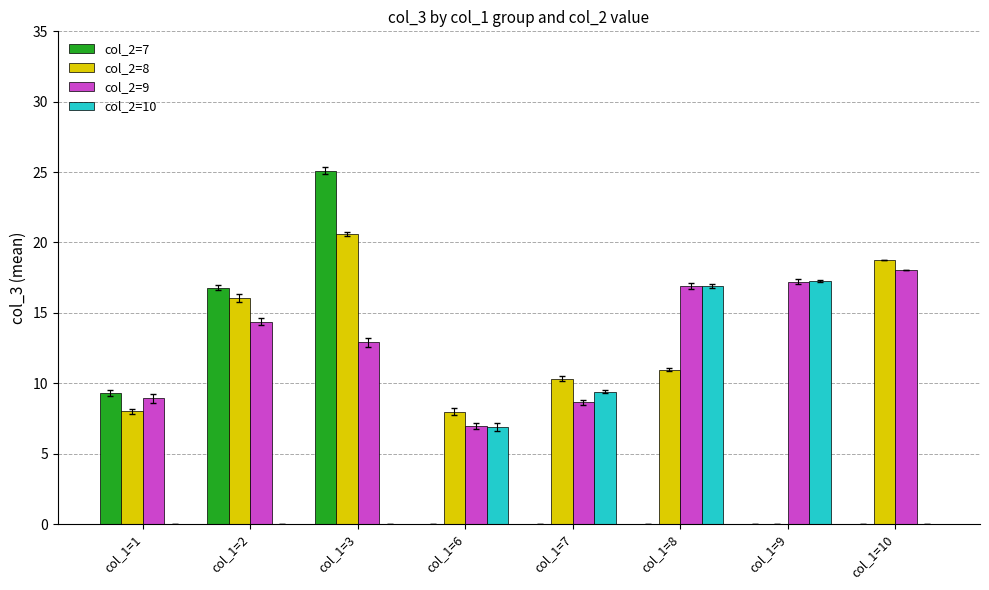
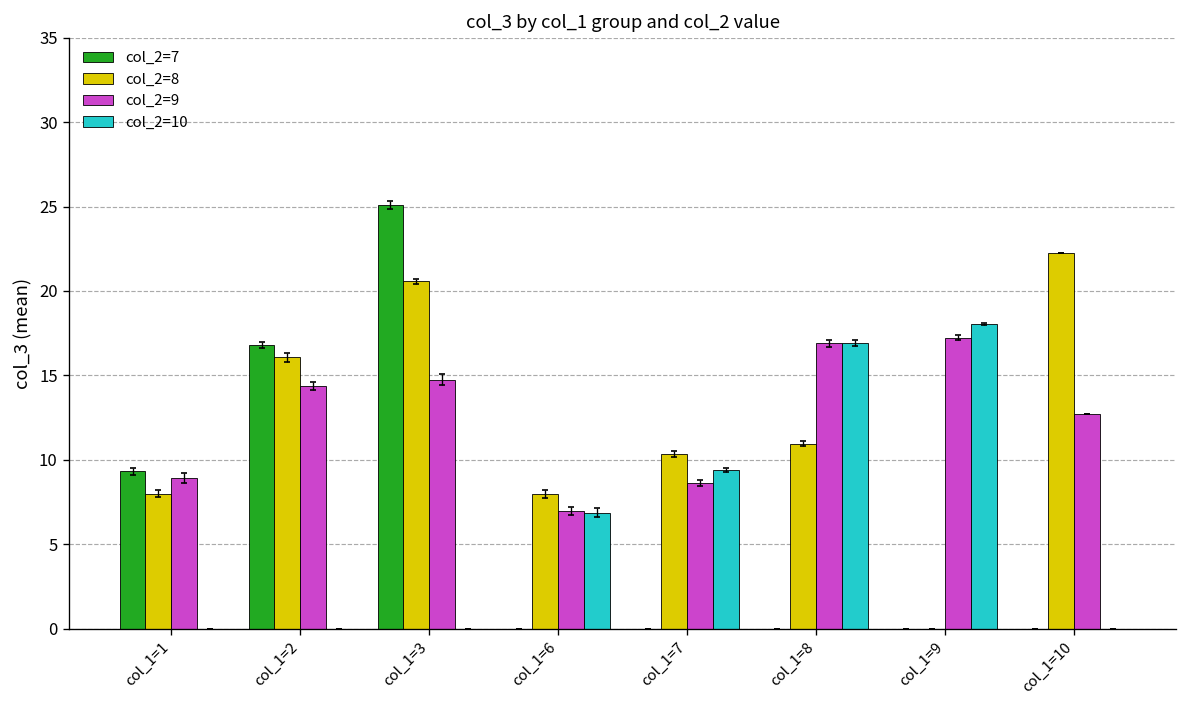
col_2=9, col_1=3: 12.9 -> 14.8
col_2=10, col_1=9: 17.3 -> 18.0
col_2=8, col_1=10: 18.8 -> 22.2
col_2=9, col_1=10: 18.0 -> 12.7
